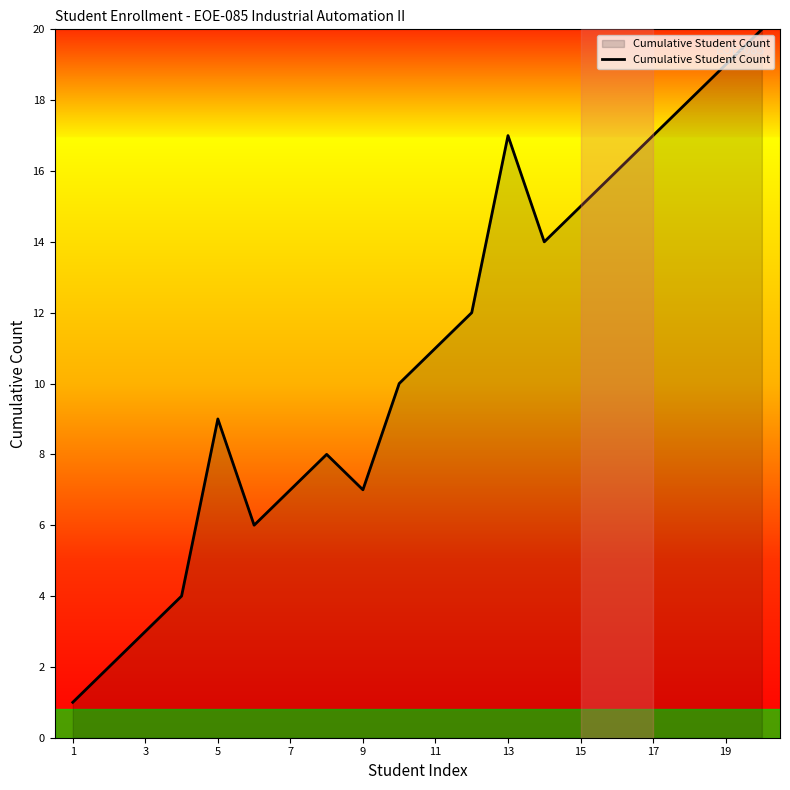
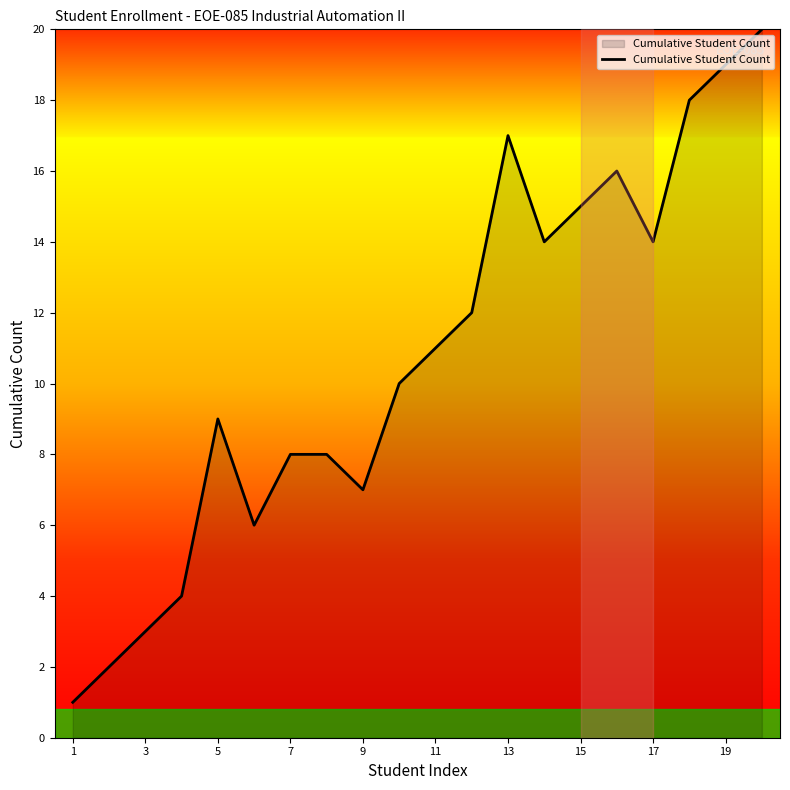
7: 7 -> 8
17: 17 -> 14
